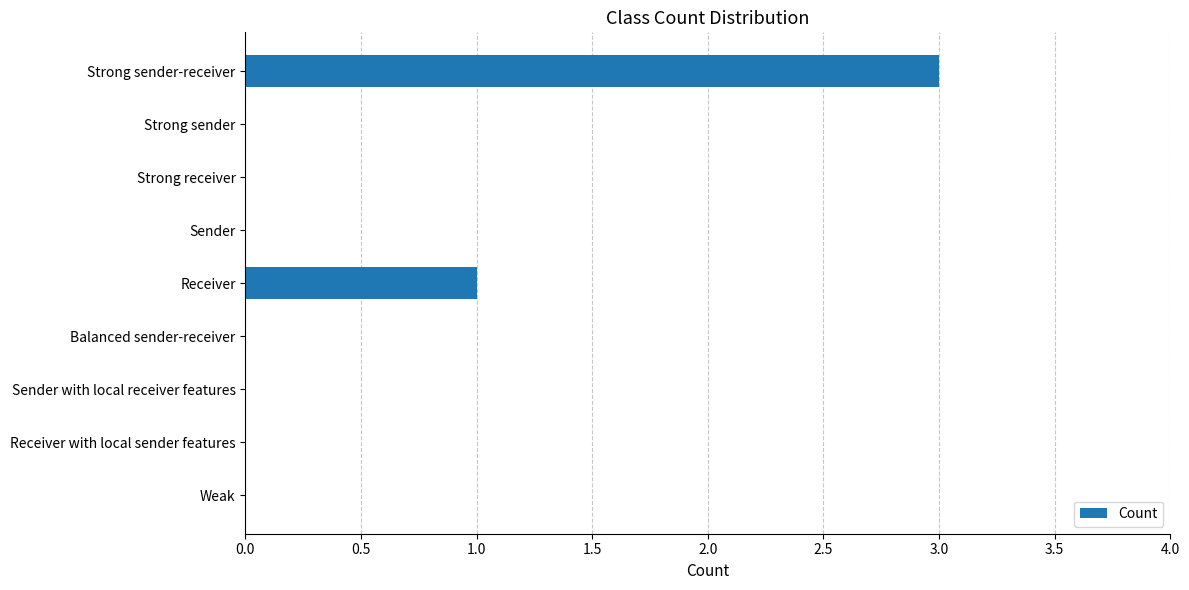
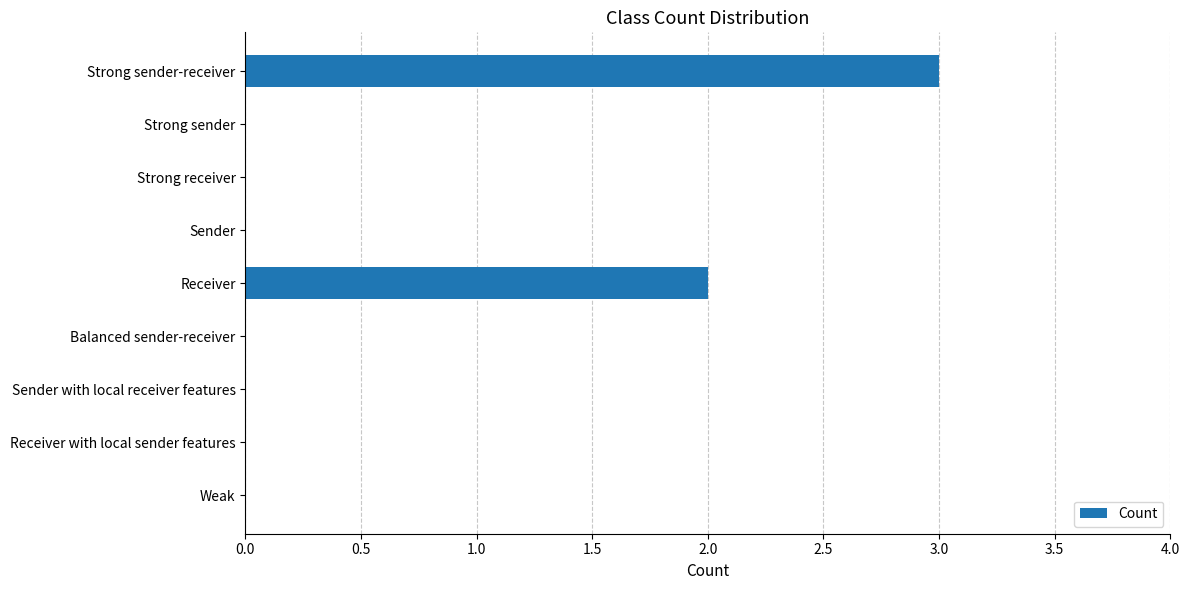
Receiver: 1 -> 2
